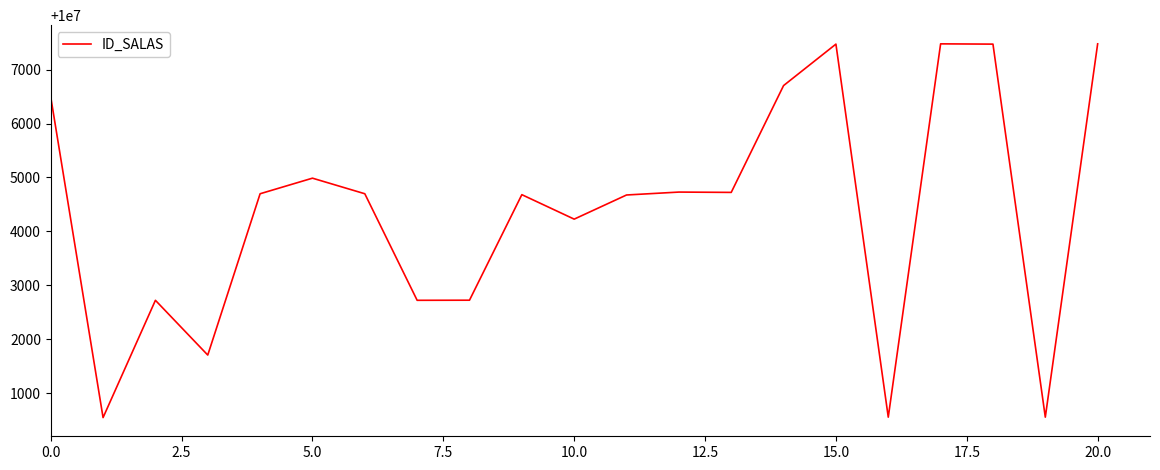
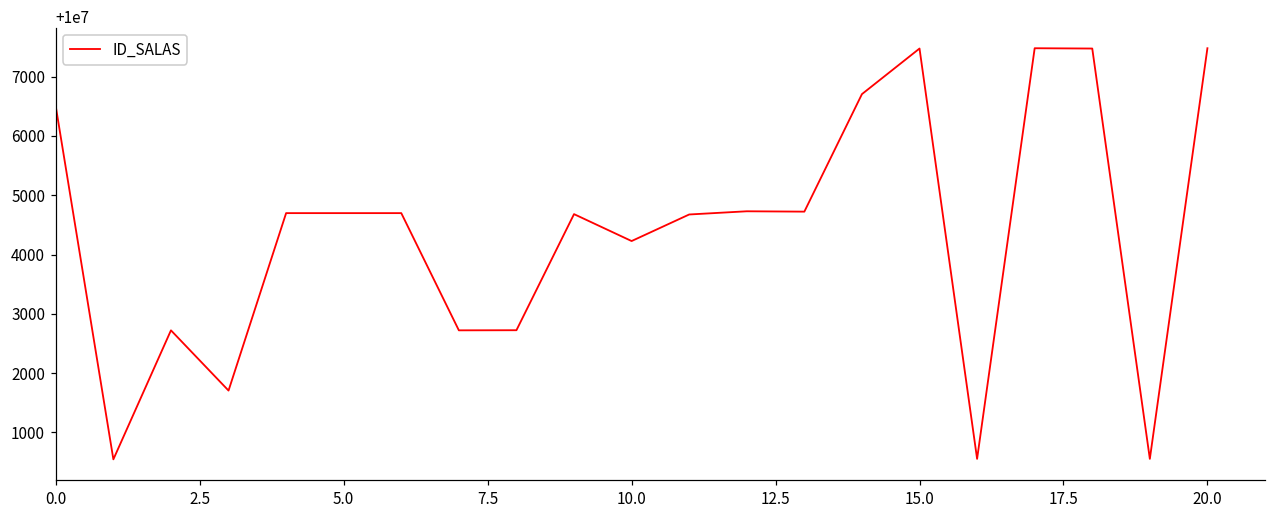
5.0: 10005000 -> 10004700
